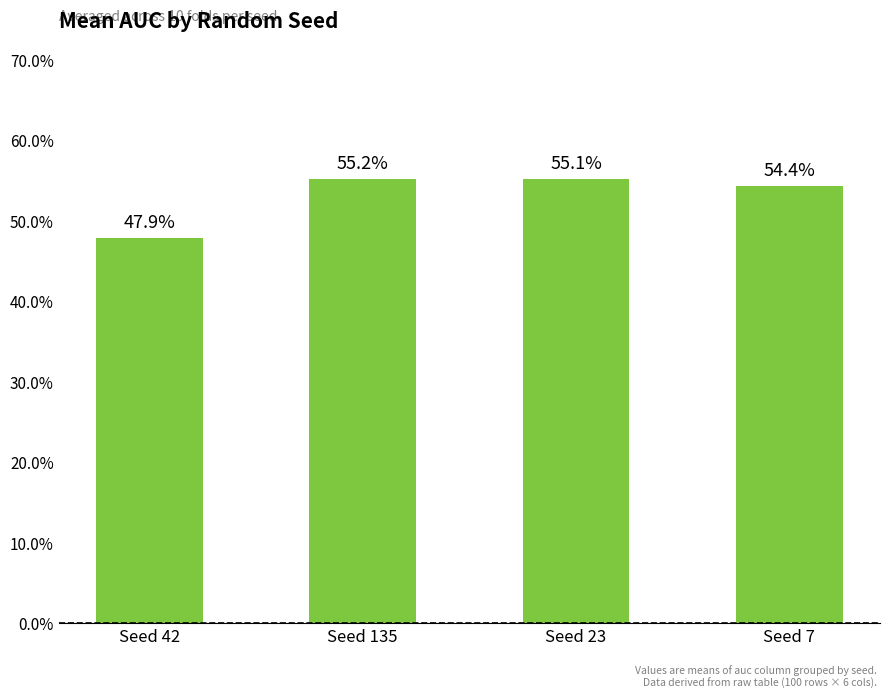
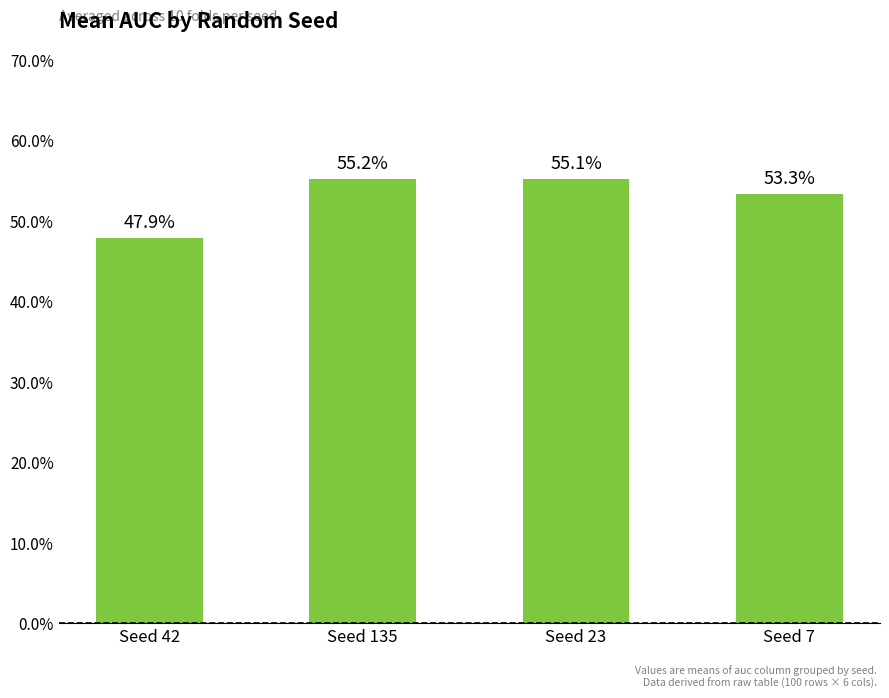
Seed 7: 54.4% -> 53.3%
